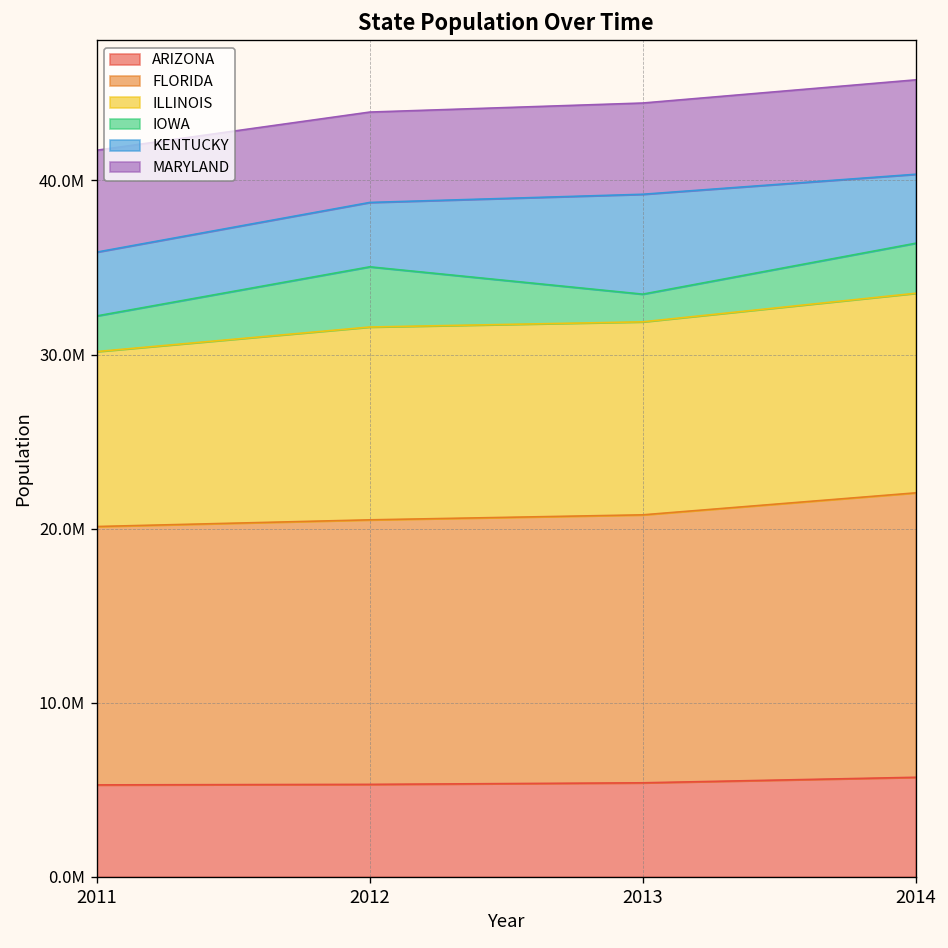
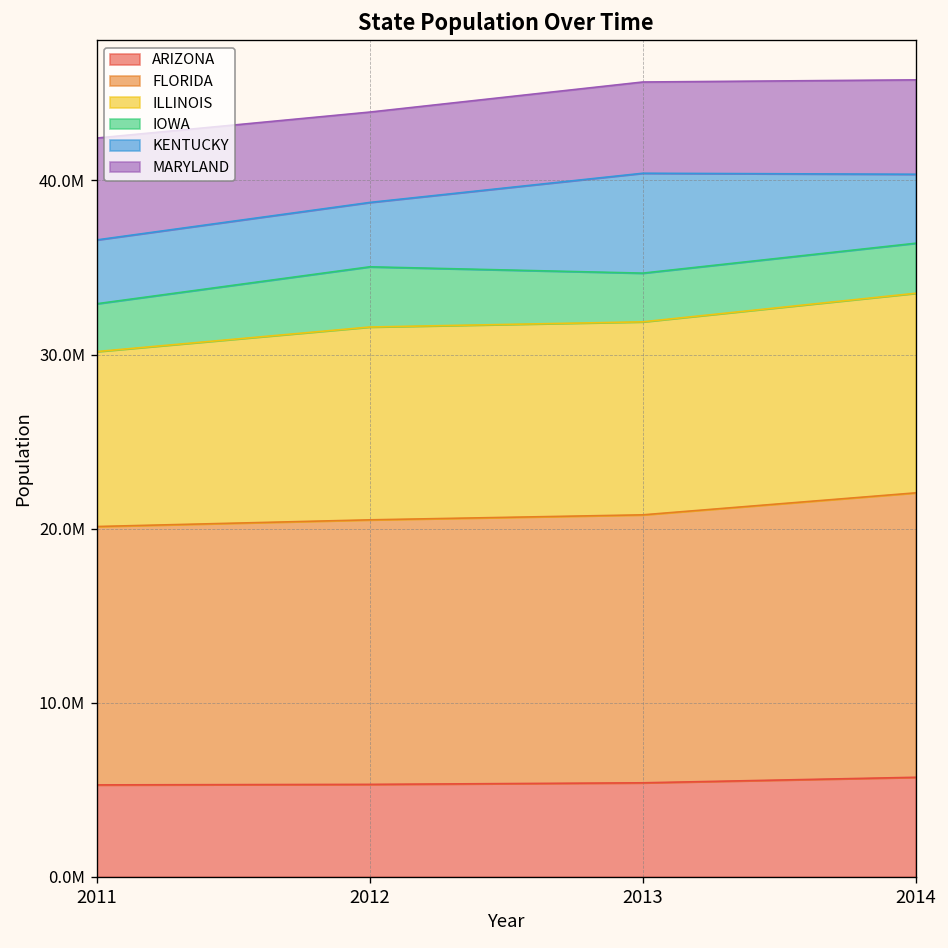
IOWA, 2011: 2000000 -> 2700000
IOWA, 2013: 1600000 -> 2800000
